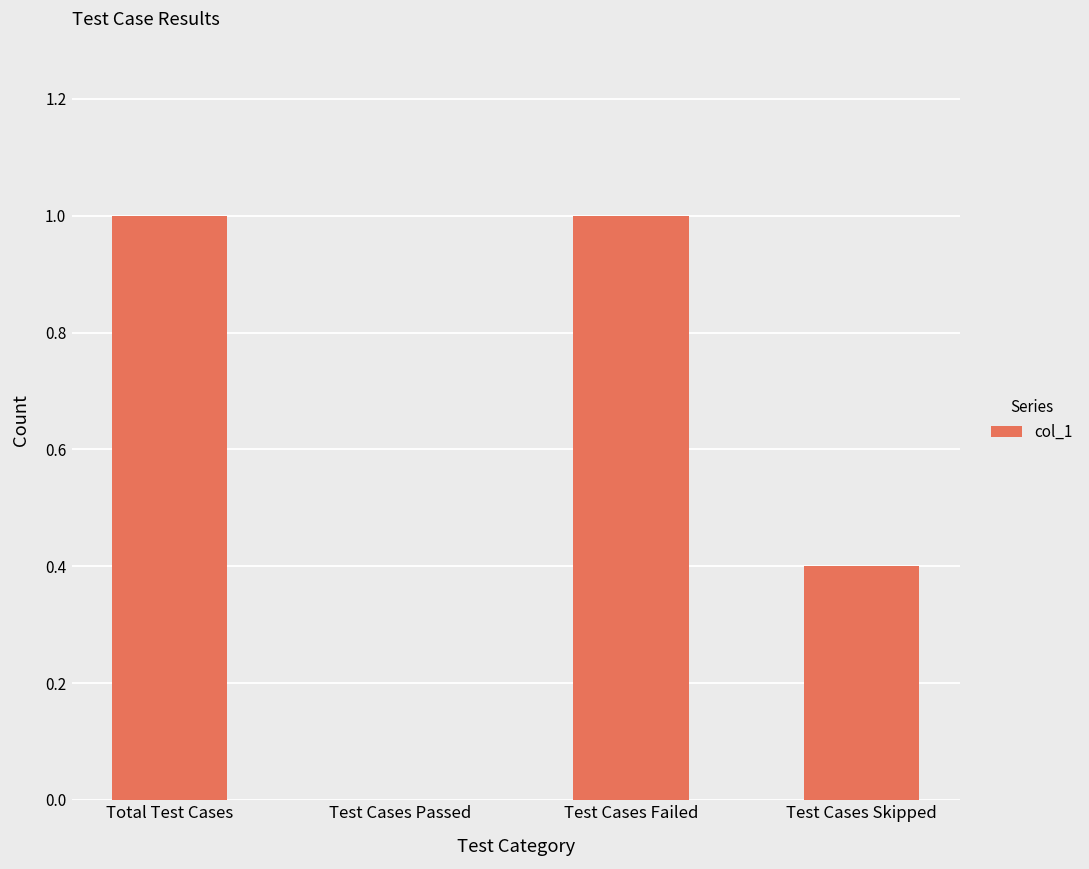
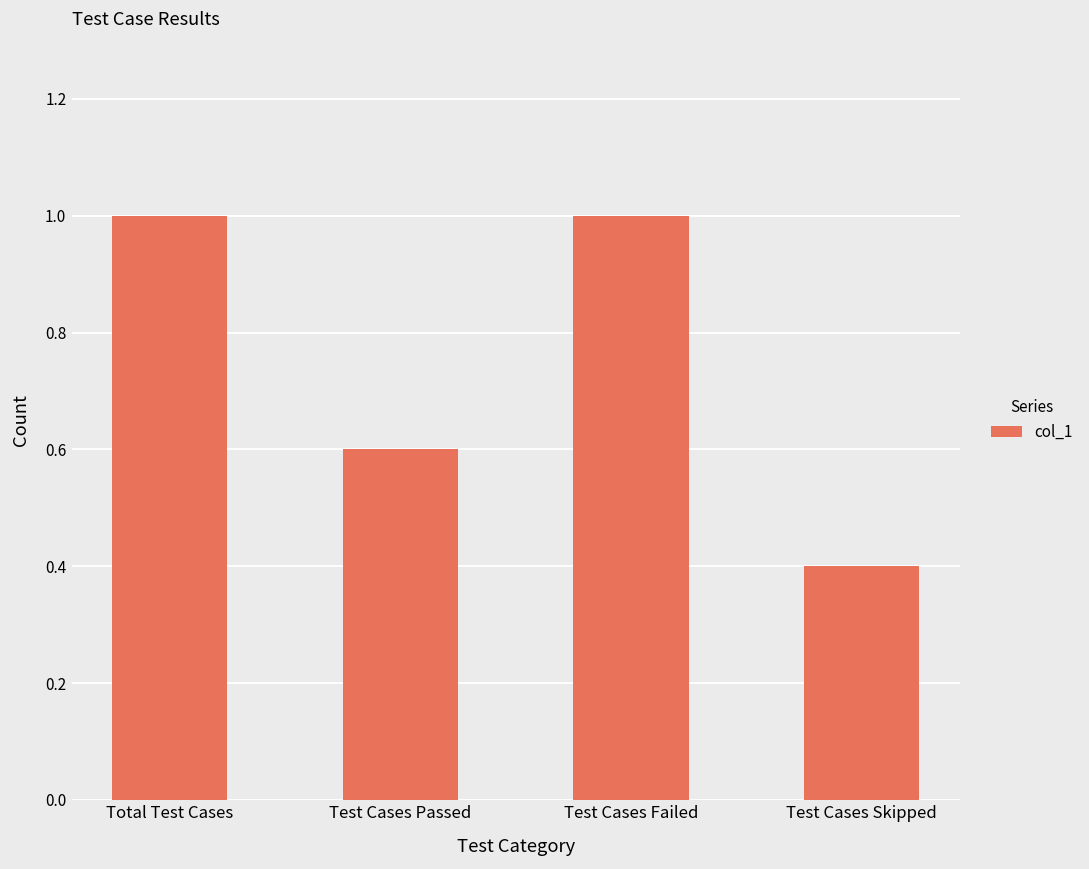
Test Cases Passed: 0.0 -> 0.6
